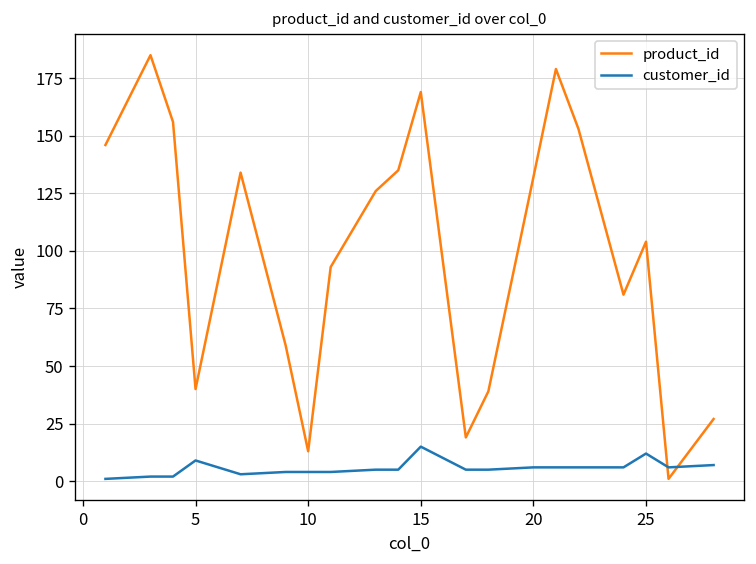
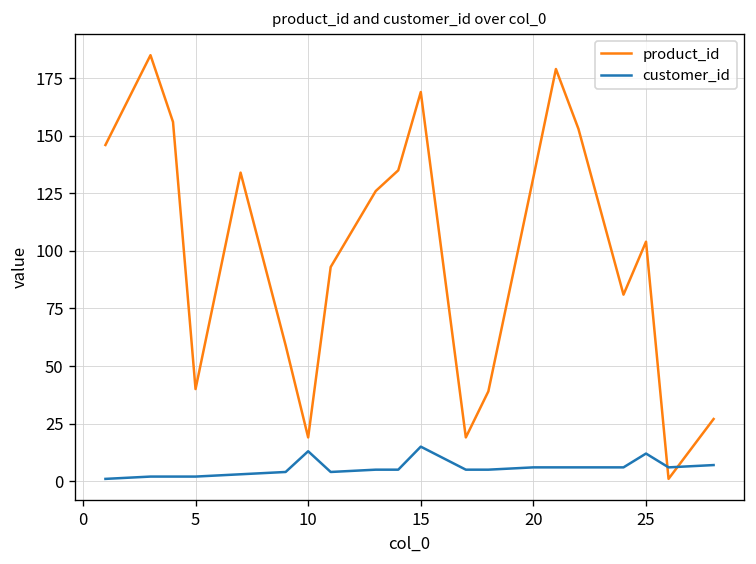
customer_id, 5: 9 -> 2
product_id, 10: 13 -> 19
customer_id, 10: 4 -> 13
